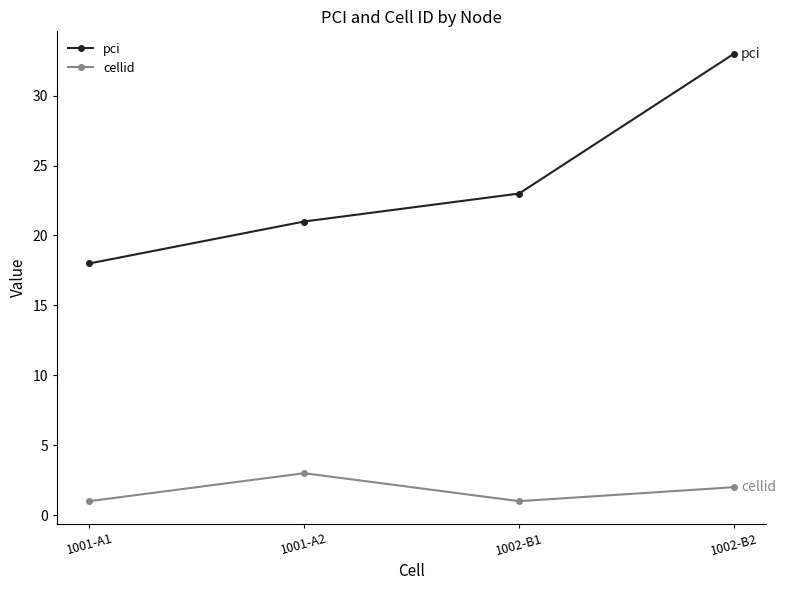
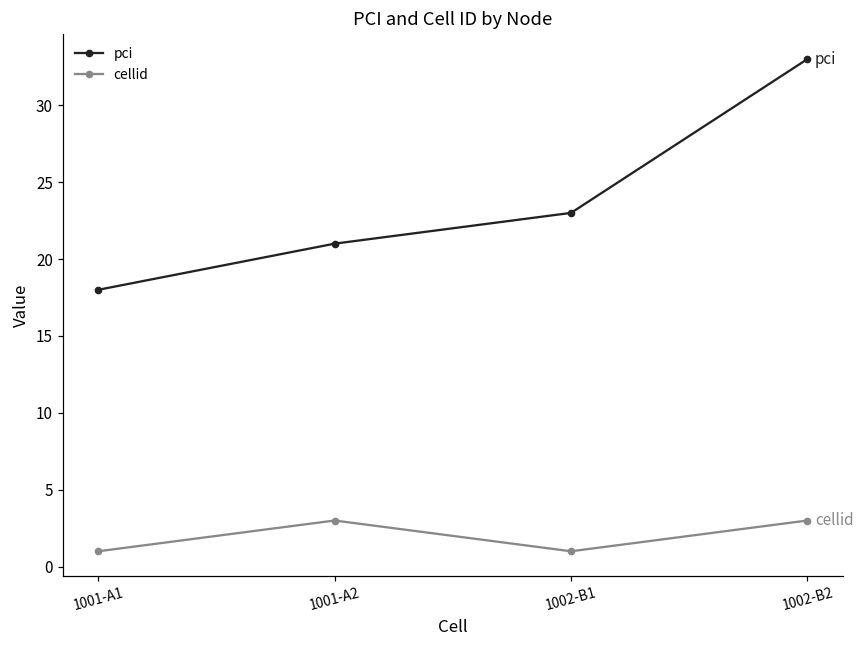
cellid, 1002-B2: 2 -> 3
